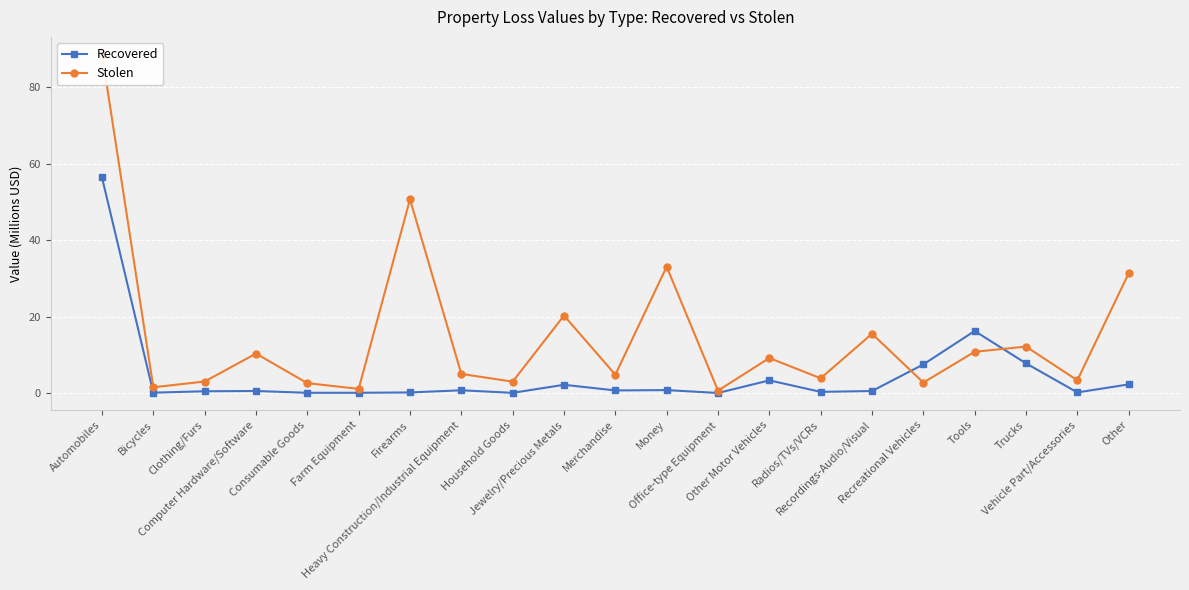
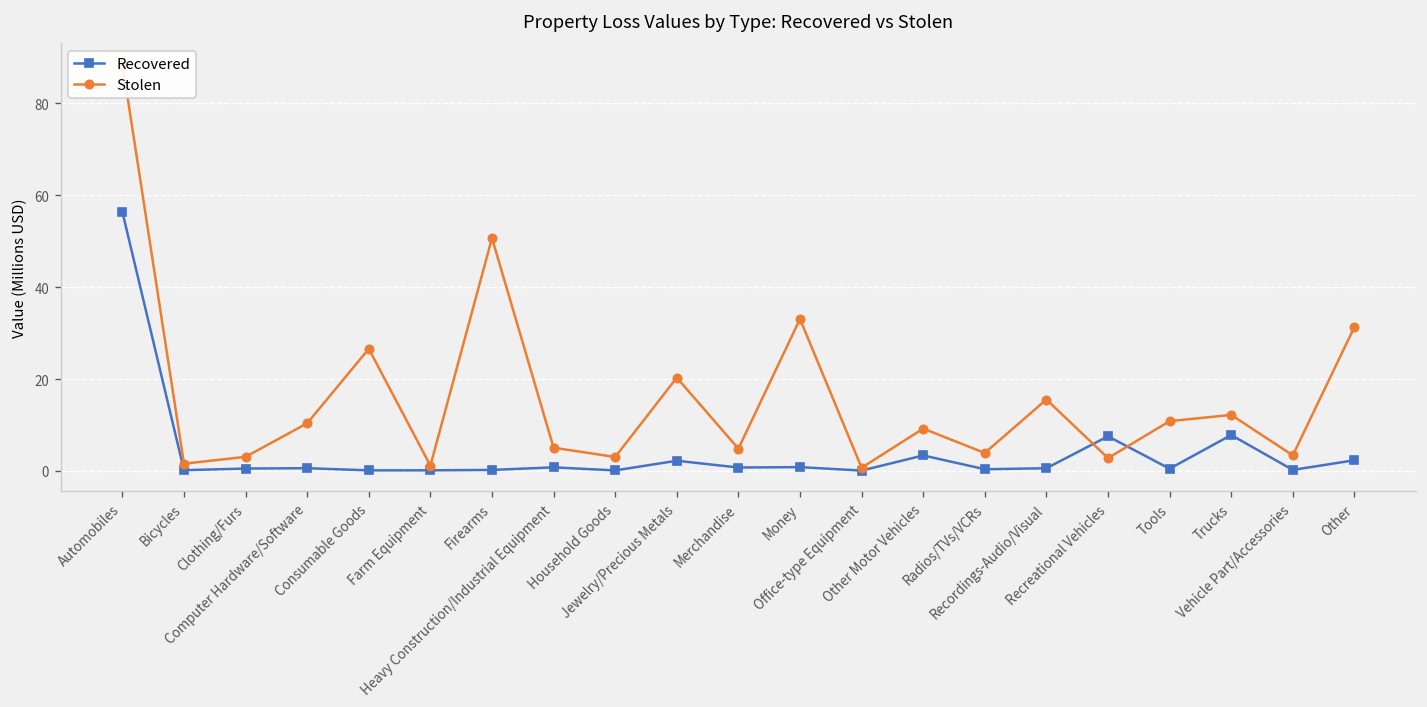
Stolen, Consumable Goods: 3 -> 27
Recovered, Tools: 16 -> 0
